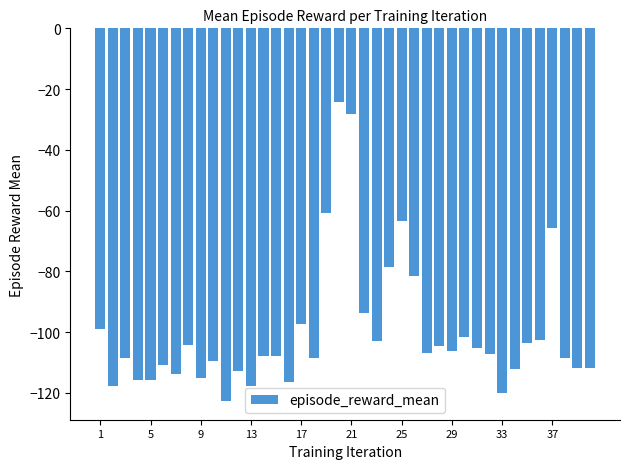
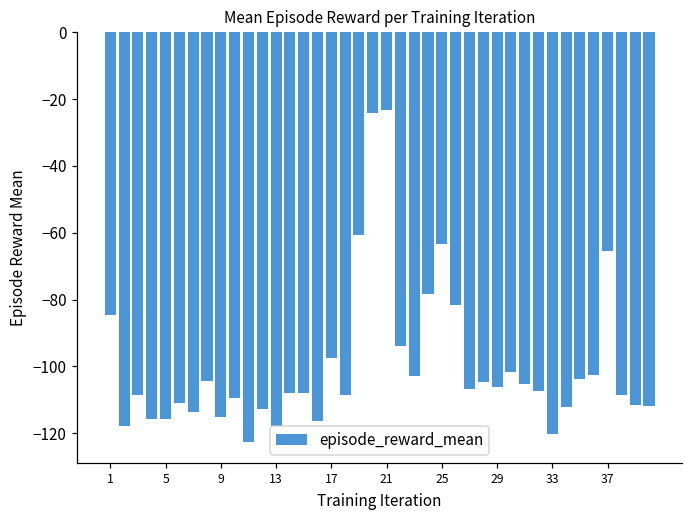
1: -99 -> -85
21: -28 -> -23
